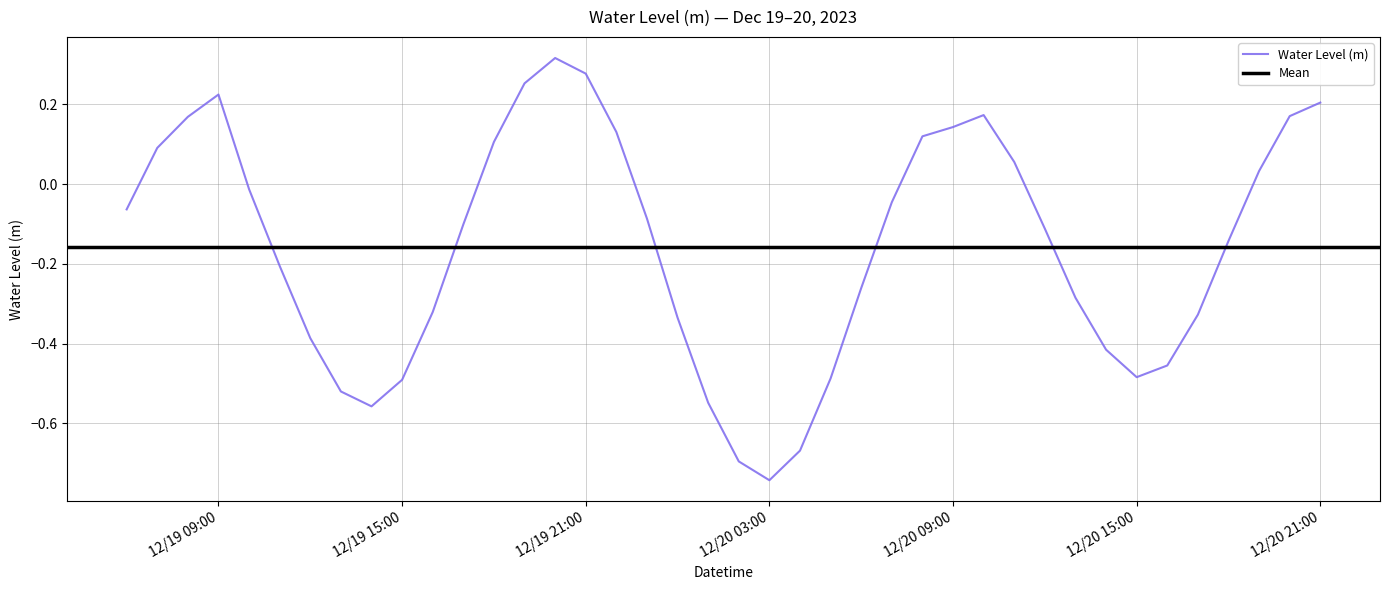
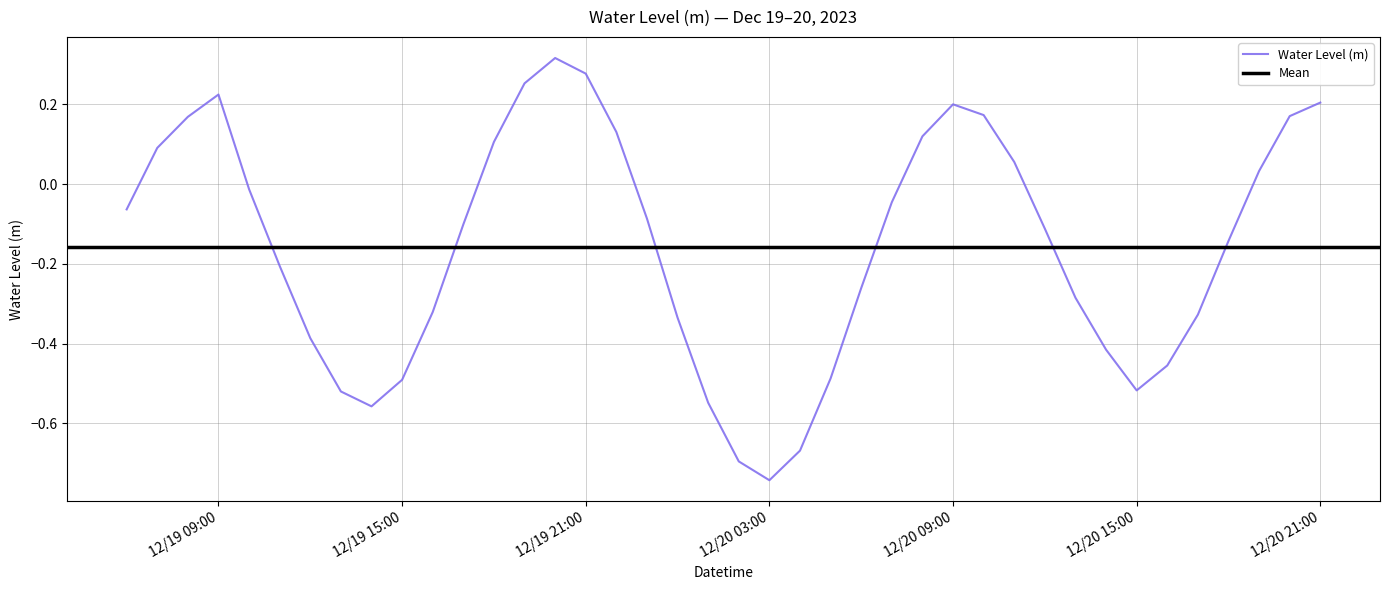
12/20 09:00: 0.14 -> 0.20
12/20 15:00: -0.48 -> -0.52
